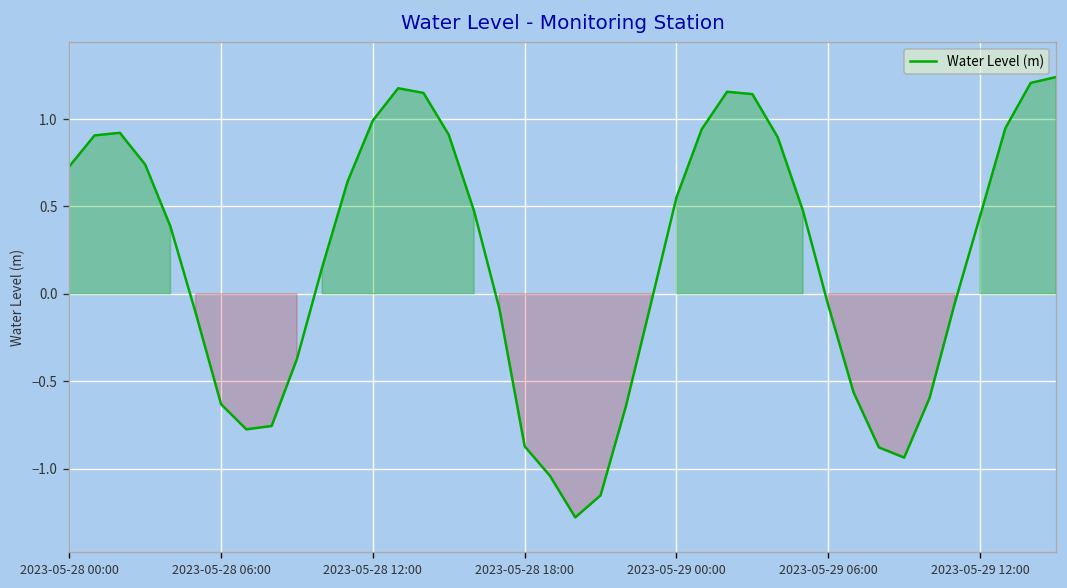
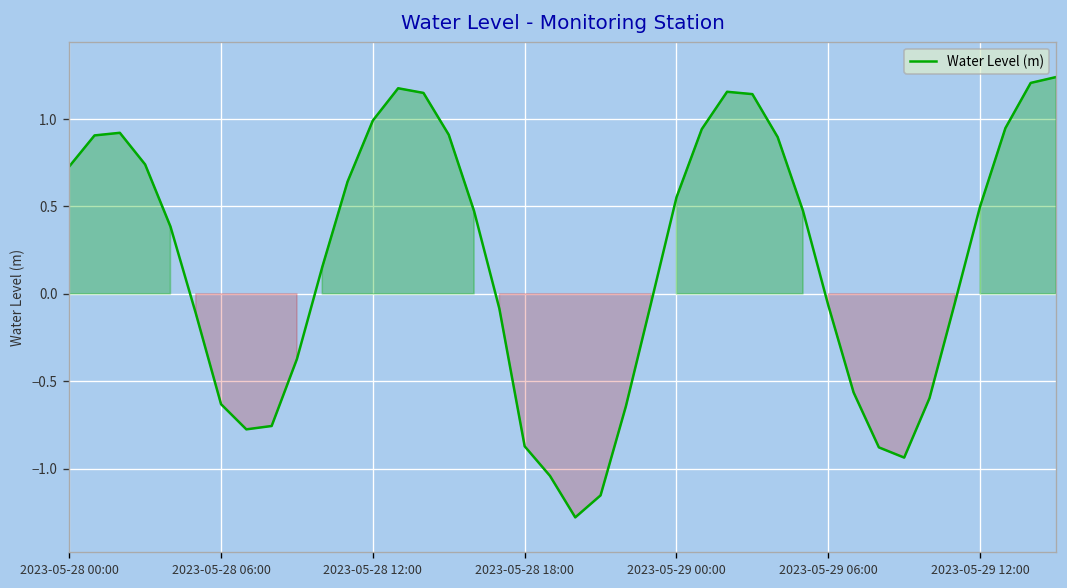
2023-05-29 12:00: 0.44 -> 0.50
